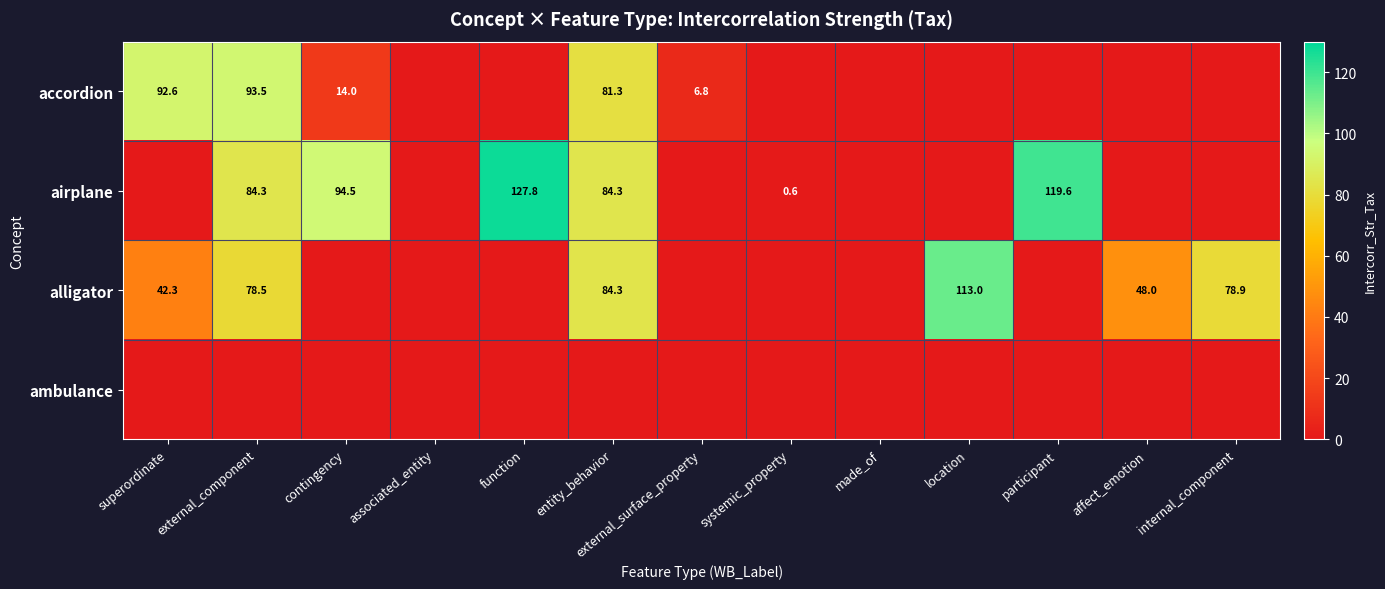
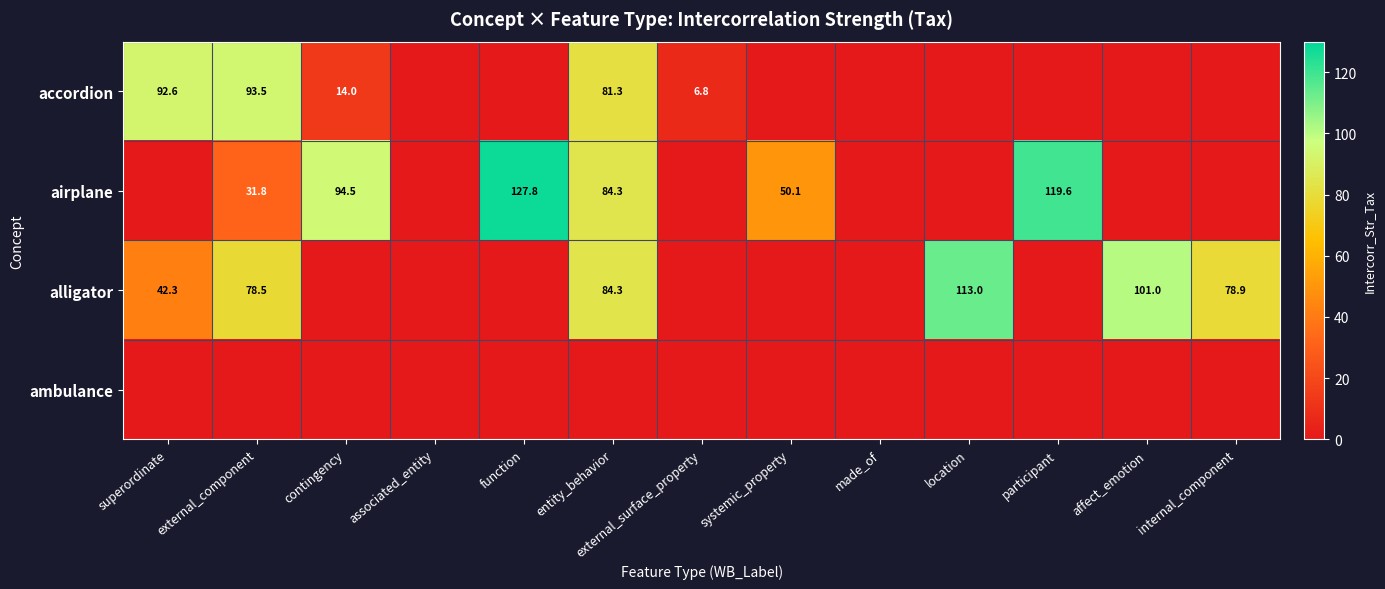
airplane, external_component: 84.3 -> 31.8
airplane, systemic_property: 0.6 -> 50.1
alligator, affect_emotion: 48.0 -> 101.0
